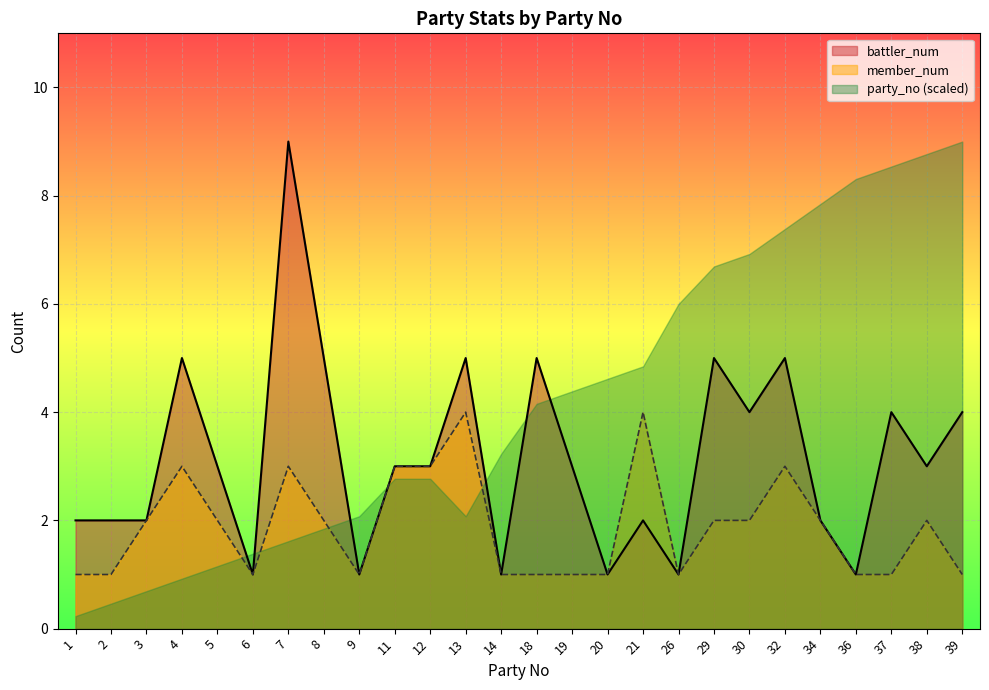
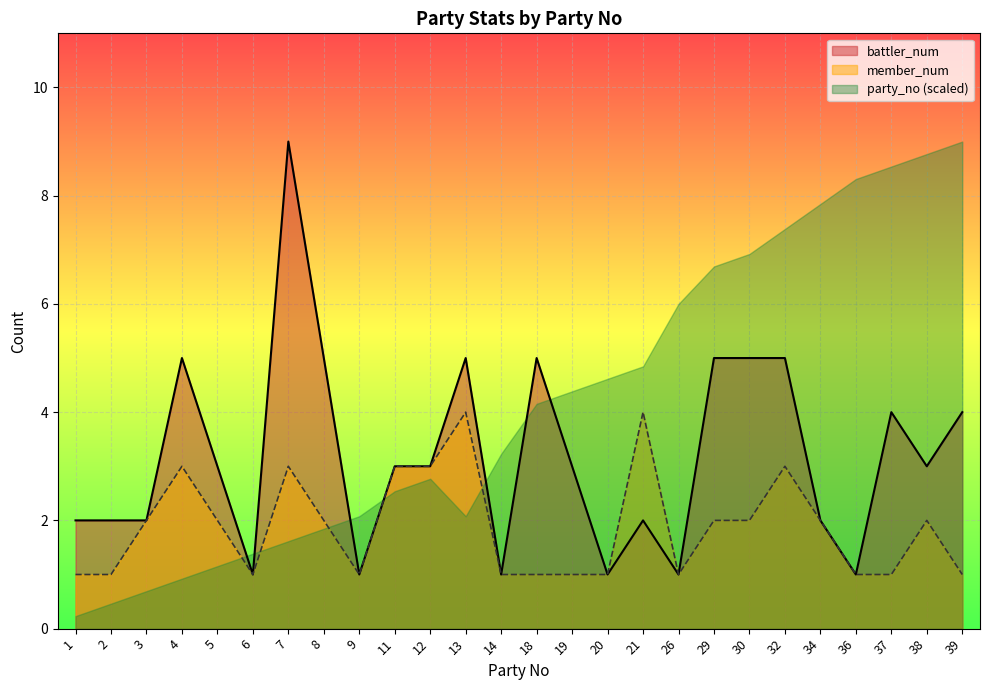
party_no (scaled), 11: 2.8 -> 2.5
battler_num, 30: 4 -> 5
